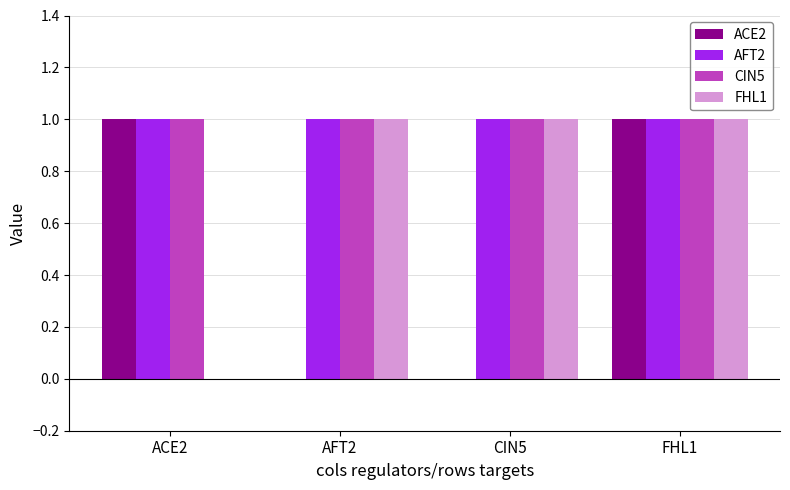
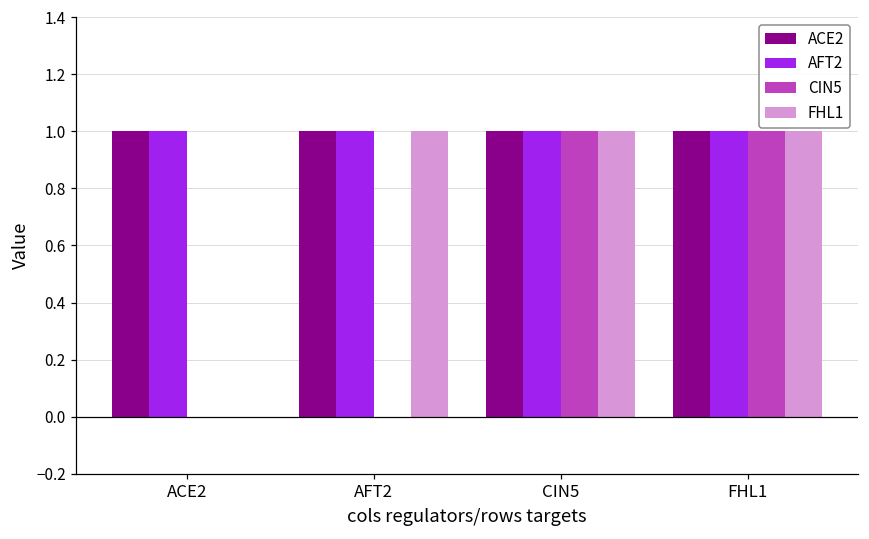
CIN5, ACE2: 1 -> 0
ACE2, AFT2: 0 -> 1
CIN5, AFT2: 1 -> 0
ACE2, CIN5: 0 -> 1
